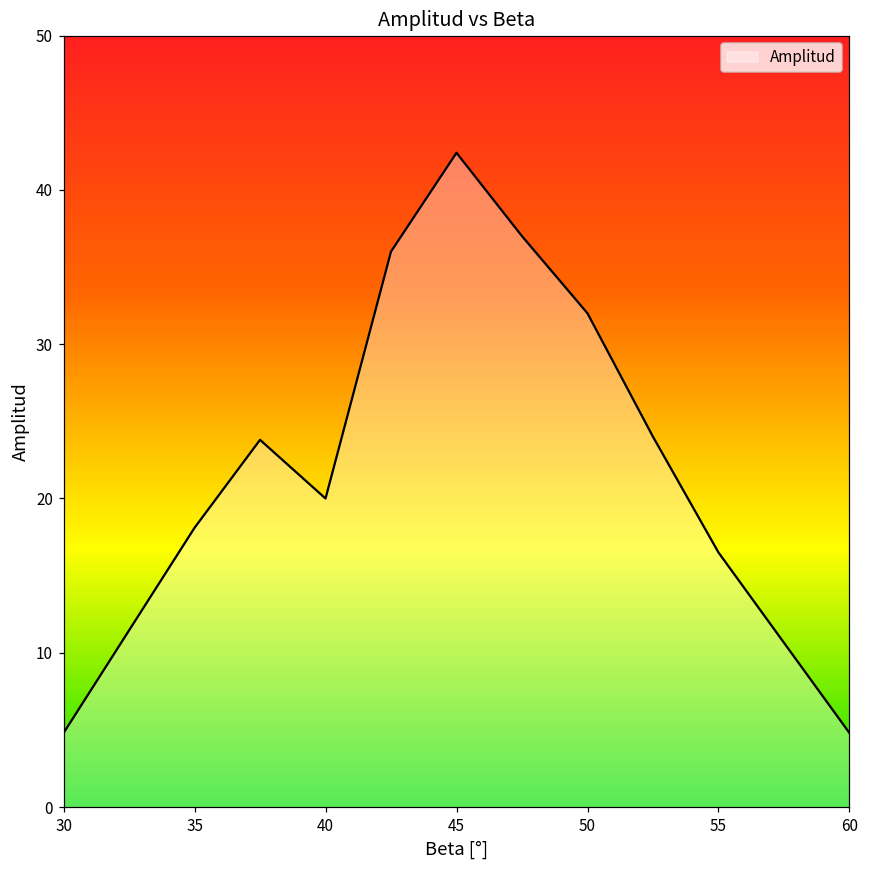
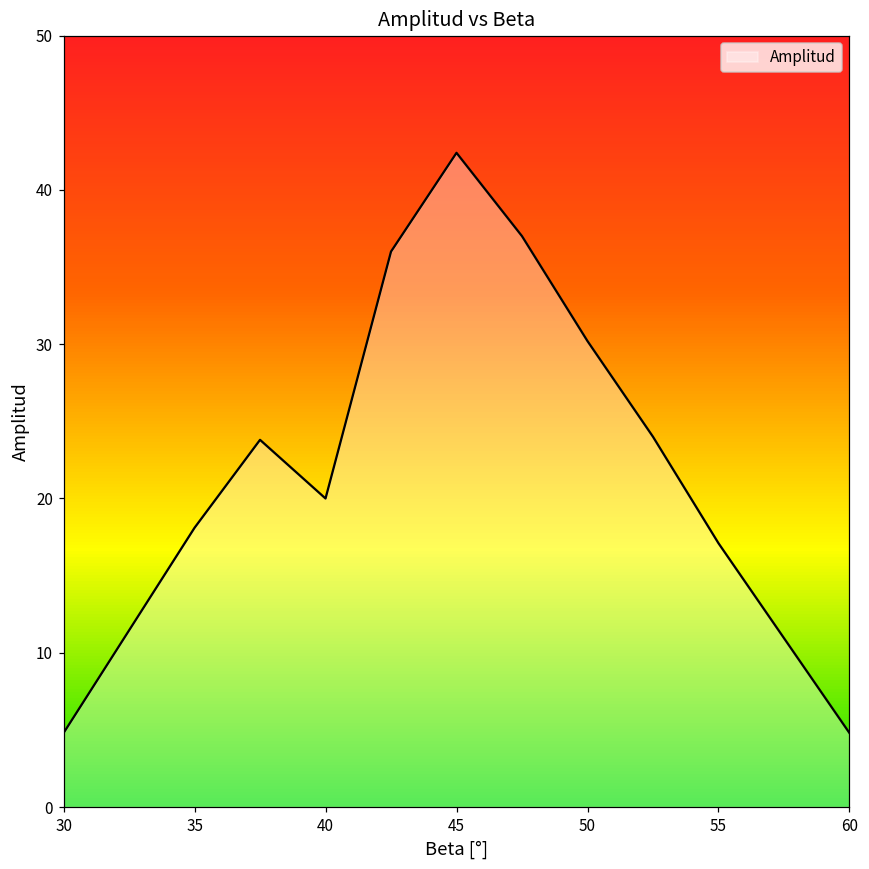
50: 32.0 -> 30.2
55: 16.5 -> 17.1
